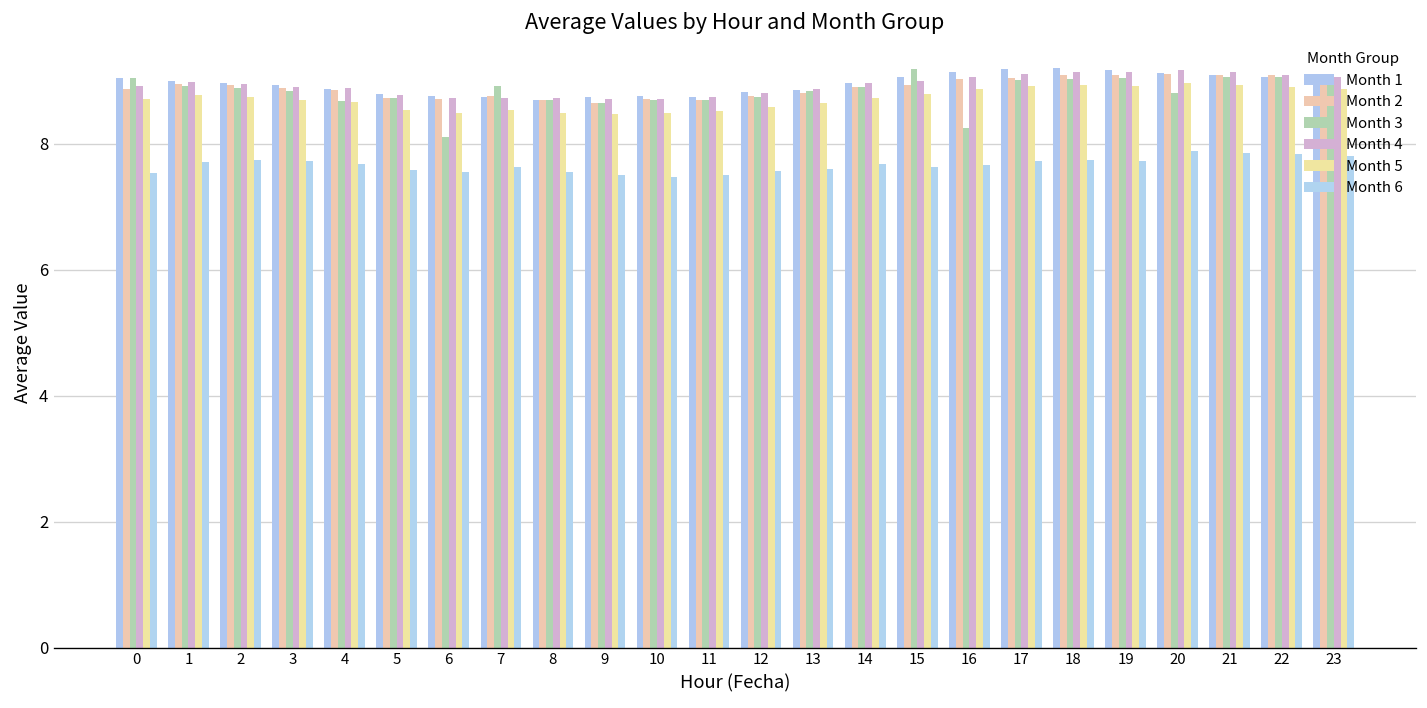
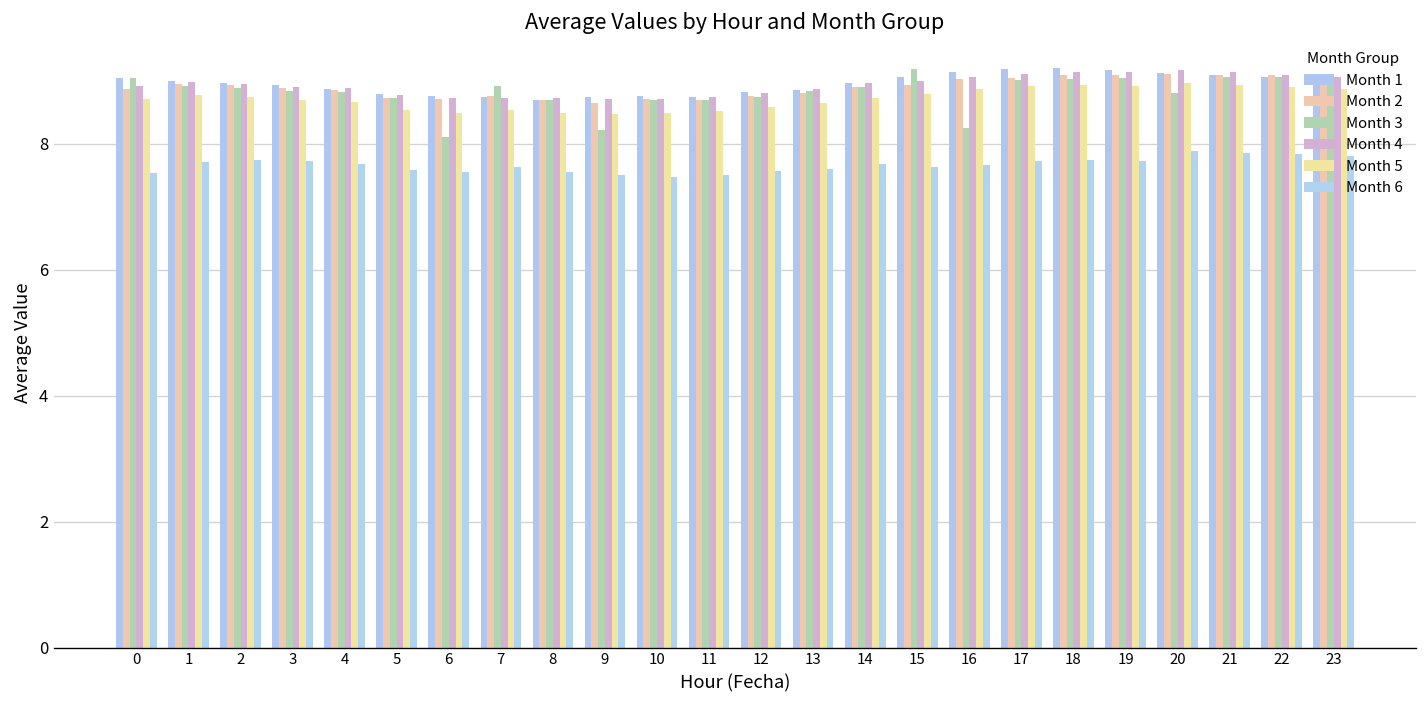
Month 3, 4: 8.7 -> 8.8
Month 3, 9: 8.7 -> 8.2
